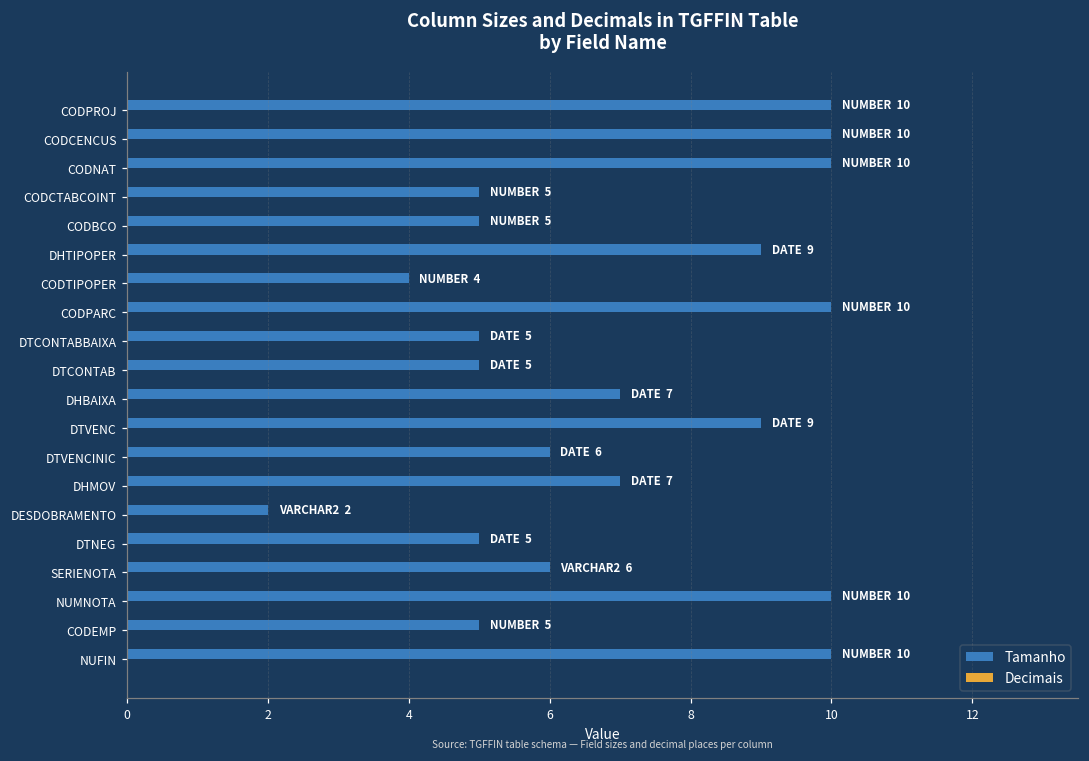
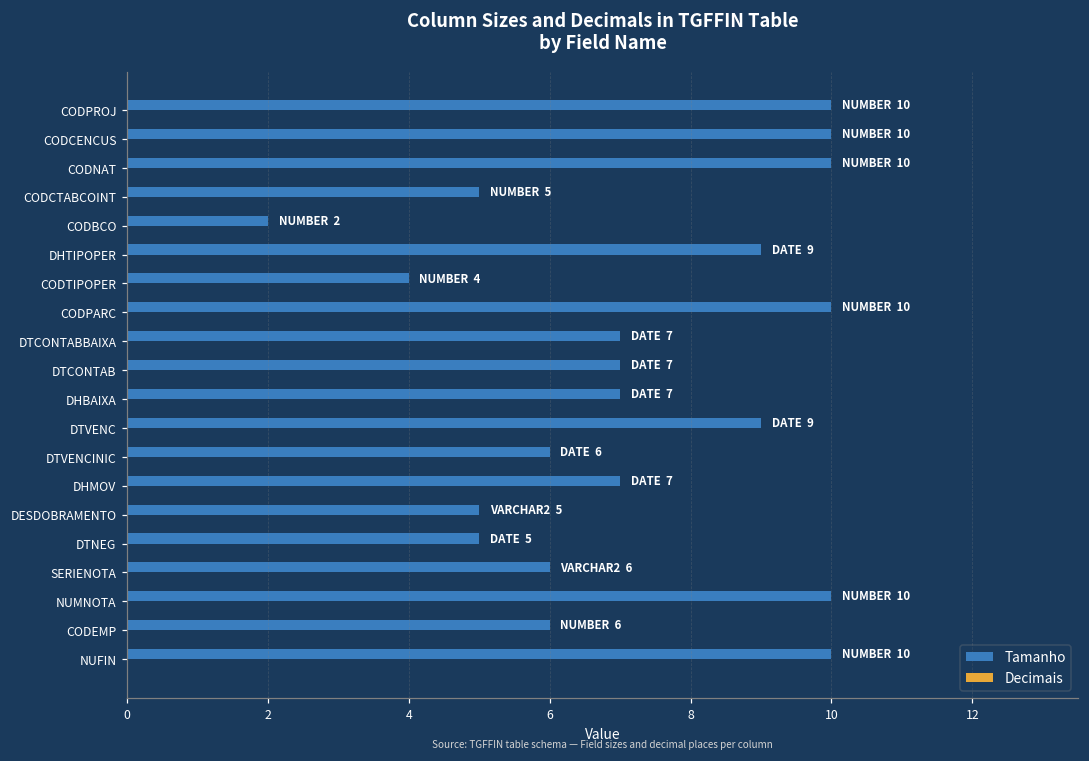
Tamanho, CODBCO: 5 -> 2
Tamanho, DTCONTABBAIXA: 5 -> 7
Tamanho, DTCONTAB: 5 -> 7
Tamanho, DESDOBRAMENTO: 2 -> 5
Tamanho, CODEMP: 5 -> 6
